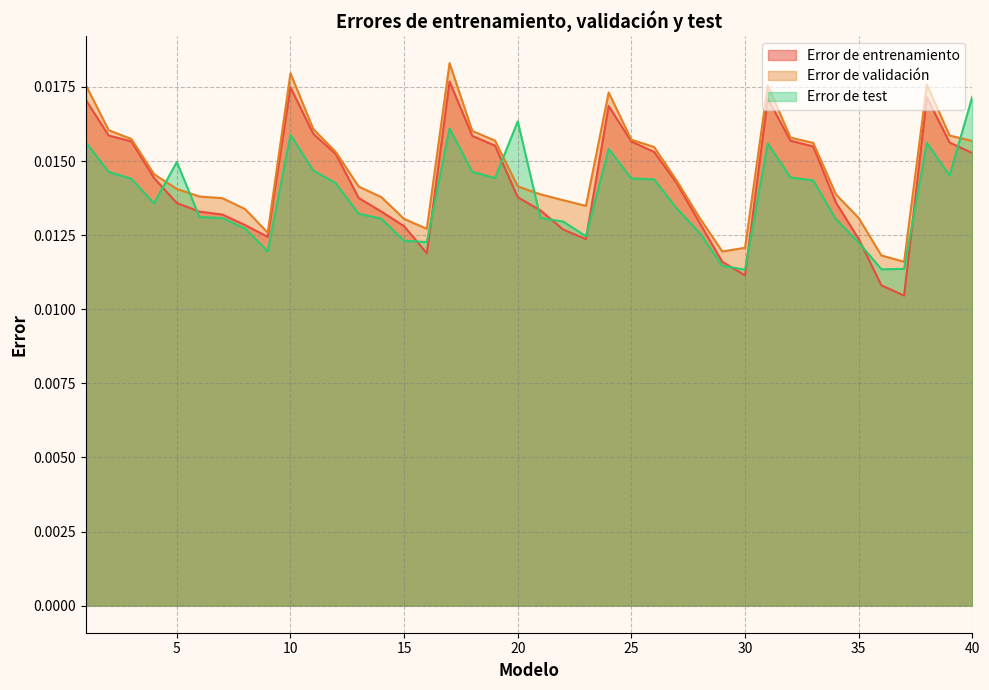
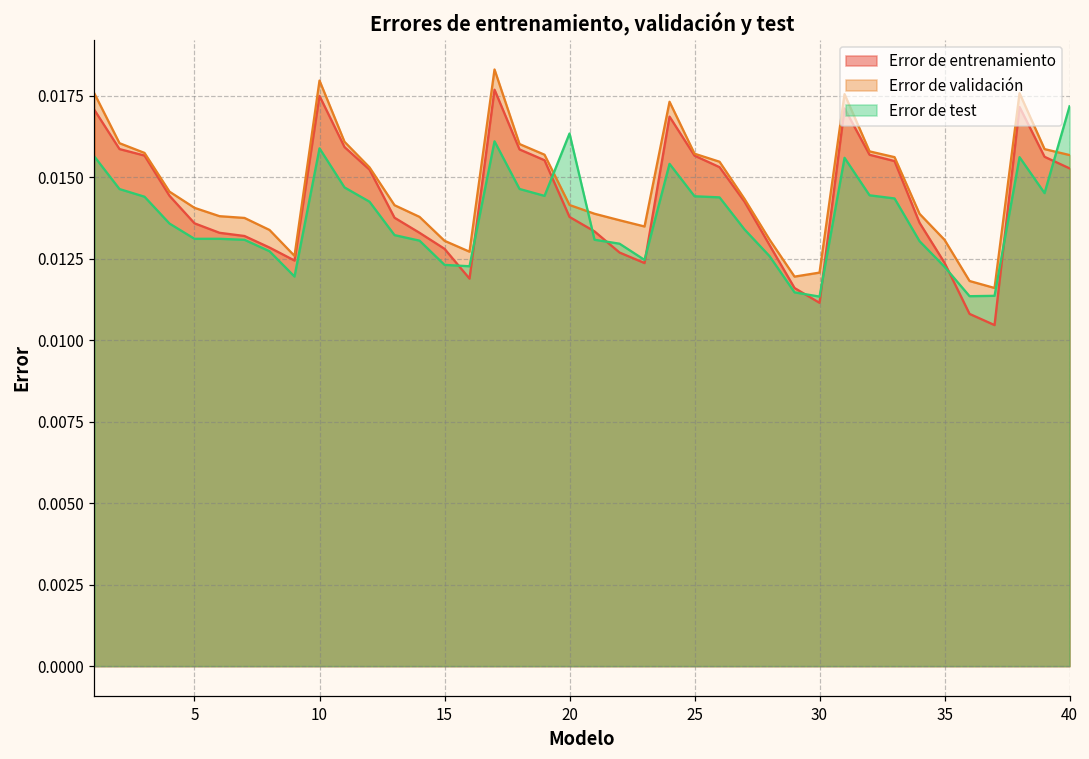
Error de test, 5: 0.0150 -> 0.0131
